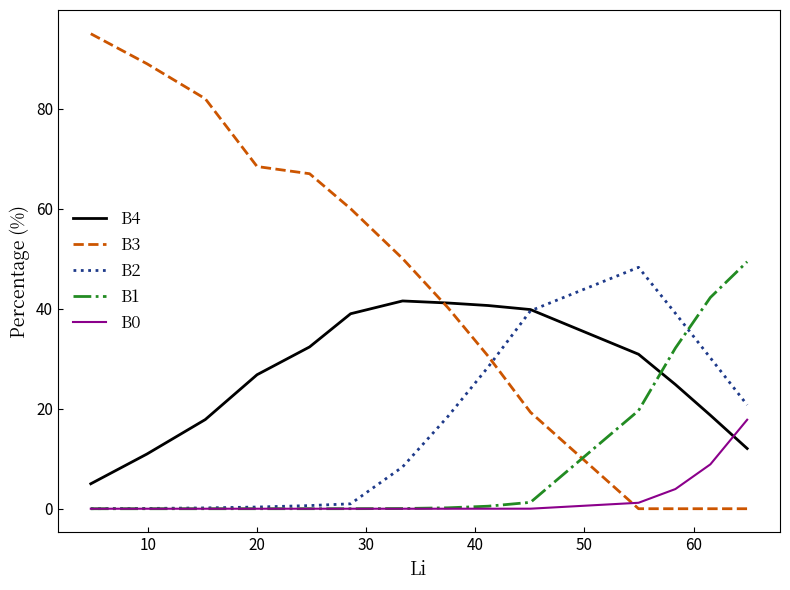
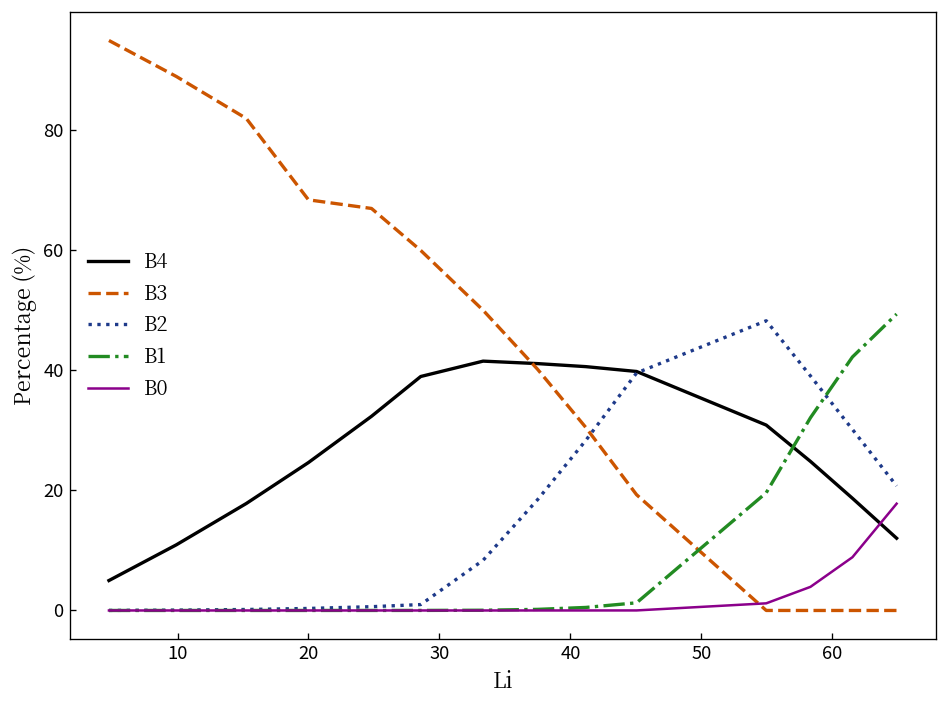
B4, 20: 27 -> 25
